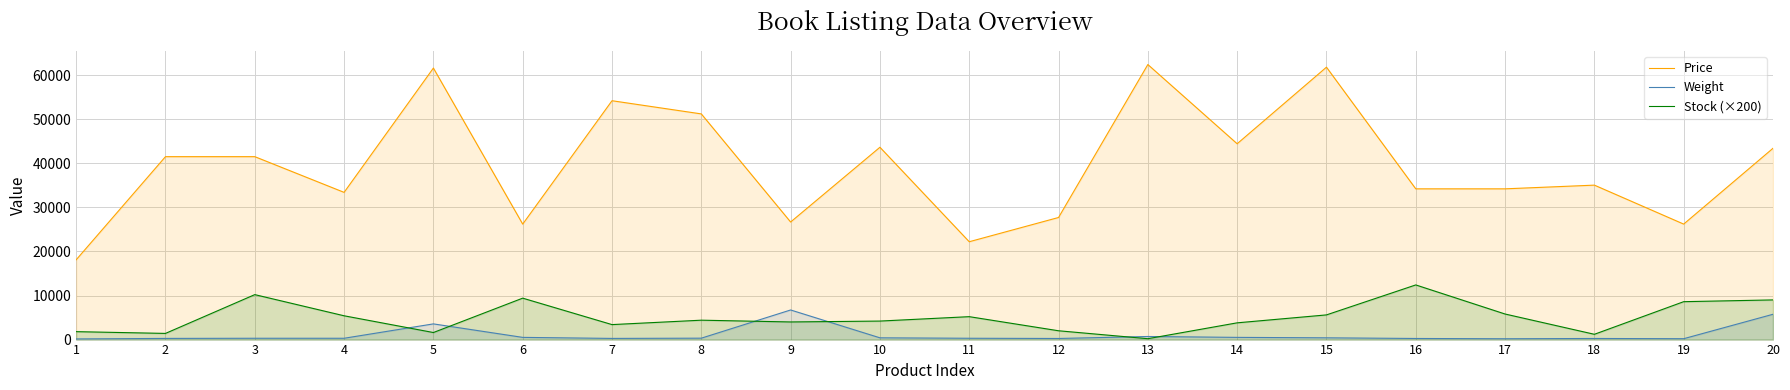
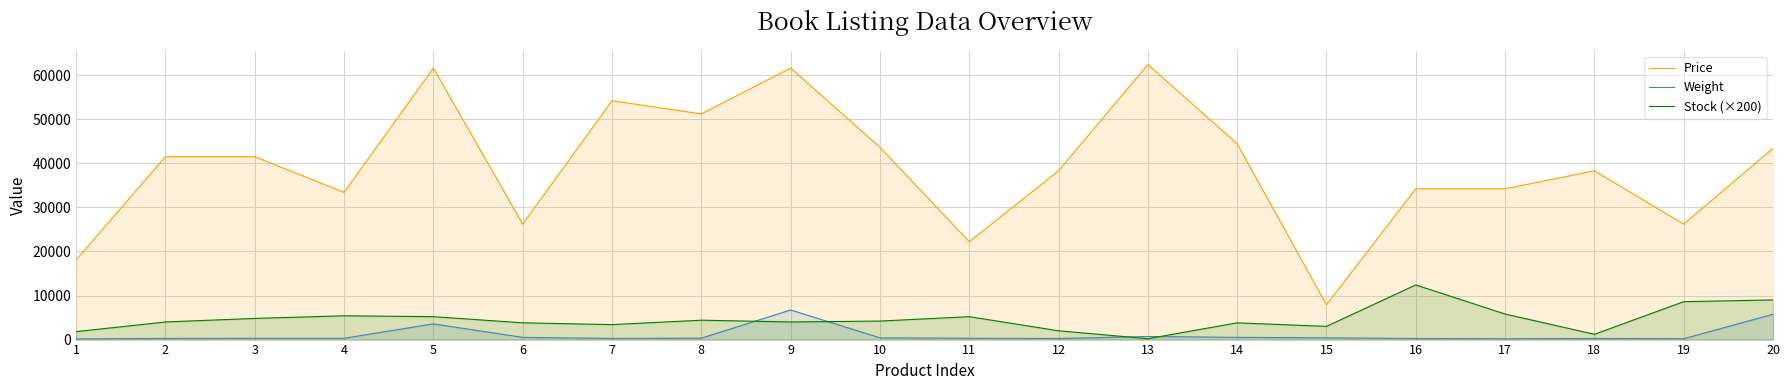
Stock (×200), 2: 1000 -> 4000
Stock (×200), 3: 10000 -> 5000
Stock (×200), 5: 2000 -> 5000
Stock (×200), 6: 9000 -> 4000
Price, 9: 27000 -> 62000
Price, 12: 28000 -> 38000
Price, 15: 62000 -> 8000
Stock (×200), 15: 6000 -> 3000
Price, 18: 35000 -> 38000
